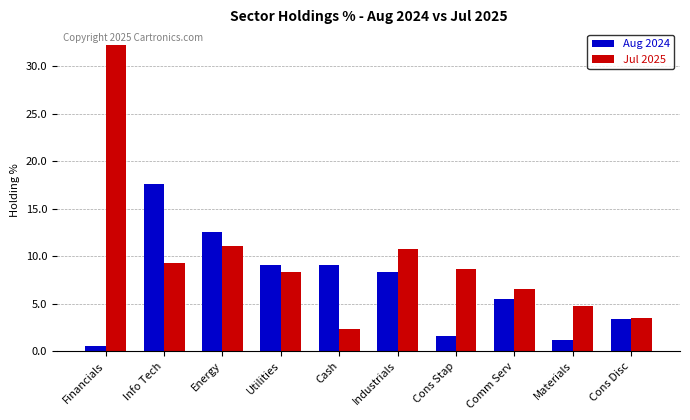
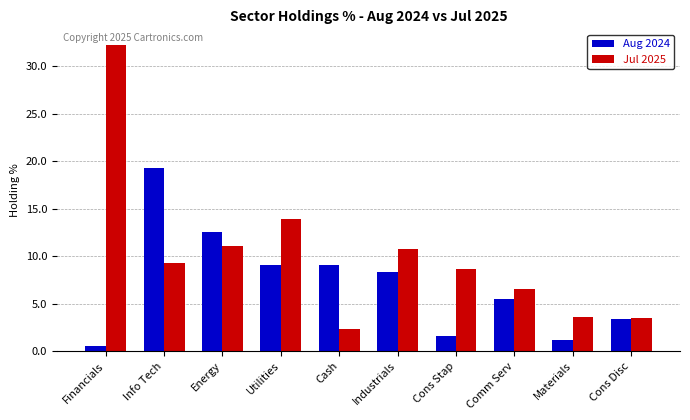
Aug 2024, Info Tech: 18 -> 19
Jul 2025, Utilities: 8 -> 14
Jul 2025, Materials: 5 -> 4
